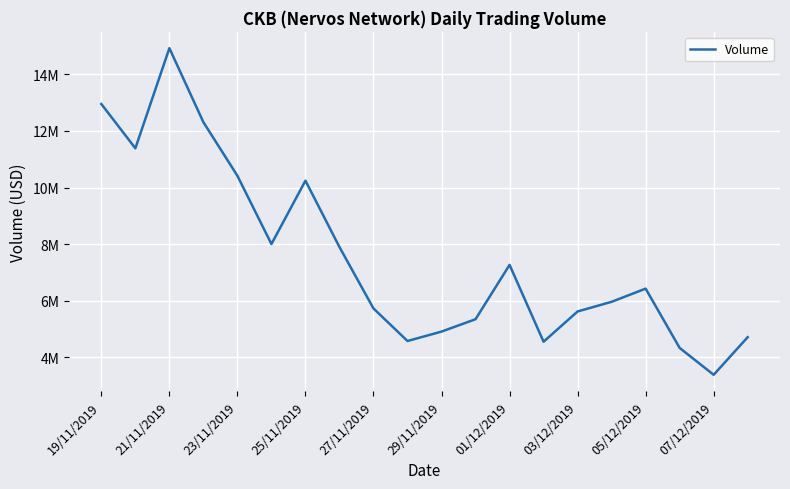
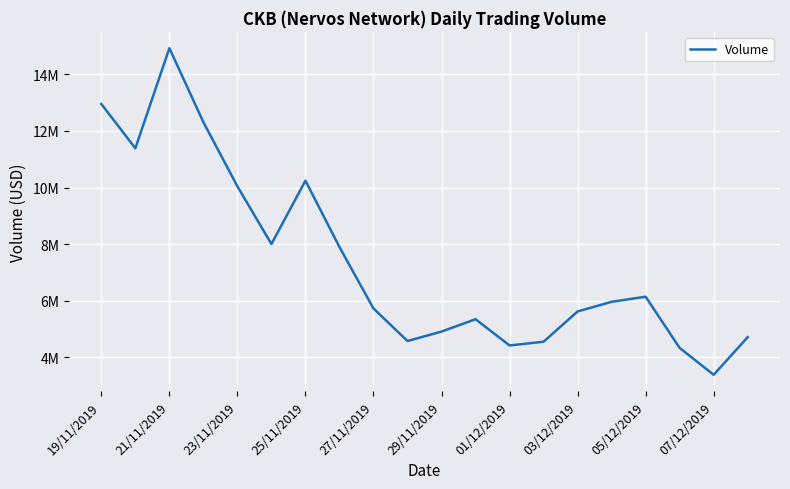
23/11/2019: 10400000 -> 10000000
01/12/2019: 7300000 -> 4400000
05/12/2019: 6400000 -> 6100000
